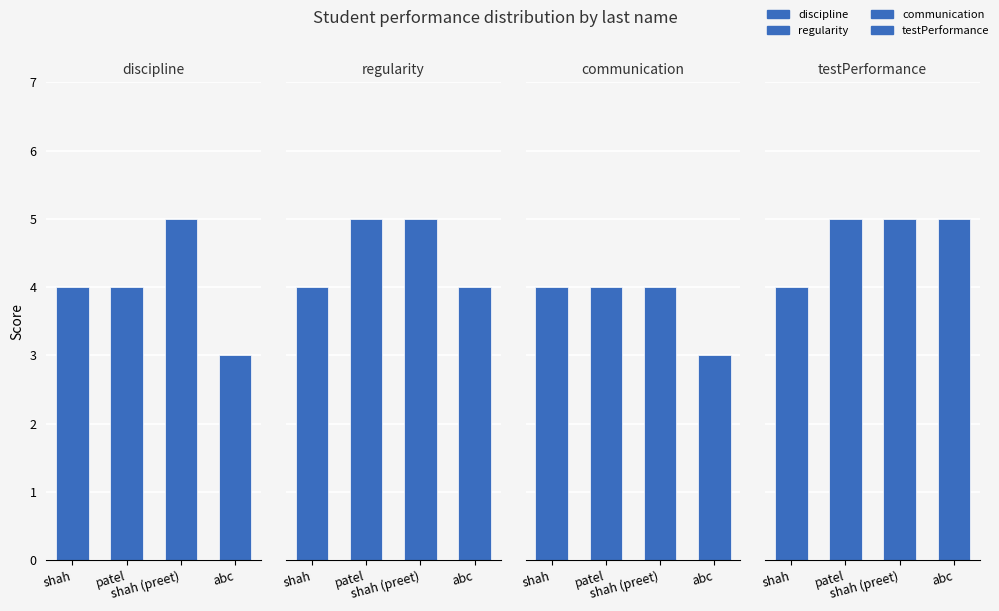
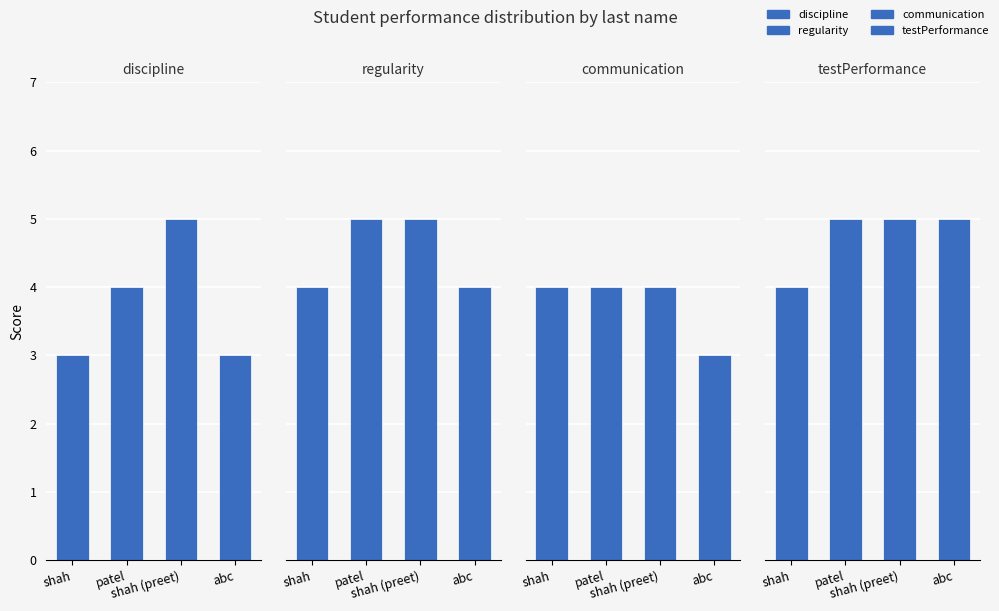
discipline, shah: 4 -> 3
